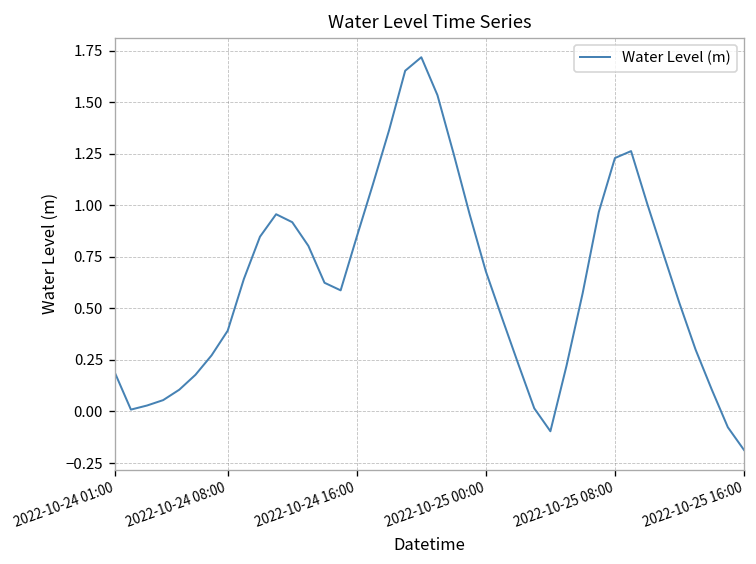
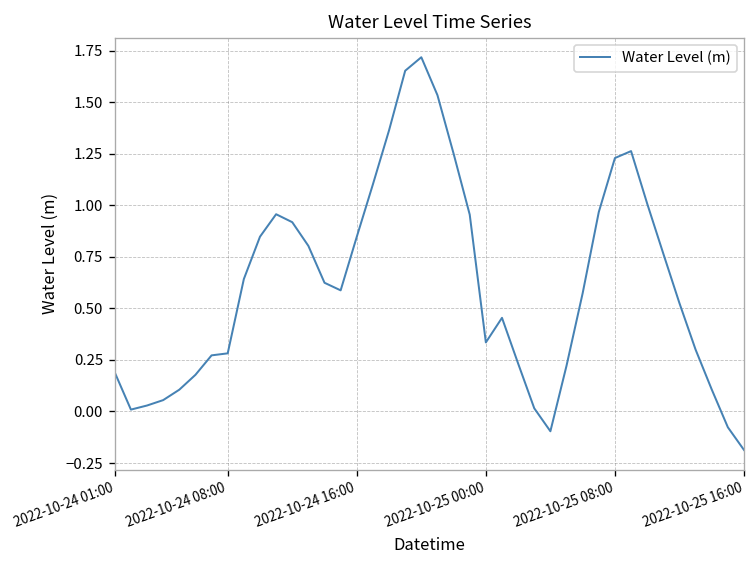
2022-10-24 08:00: 0.39 -> 0.28
2022-10-25 00:00: 0.68 -> 0.34
